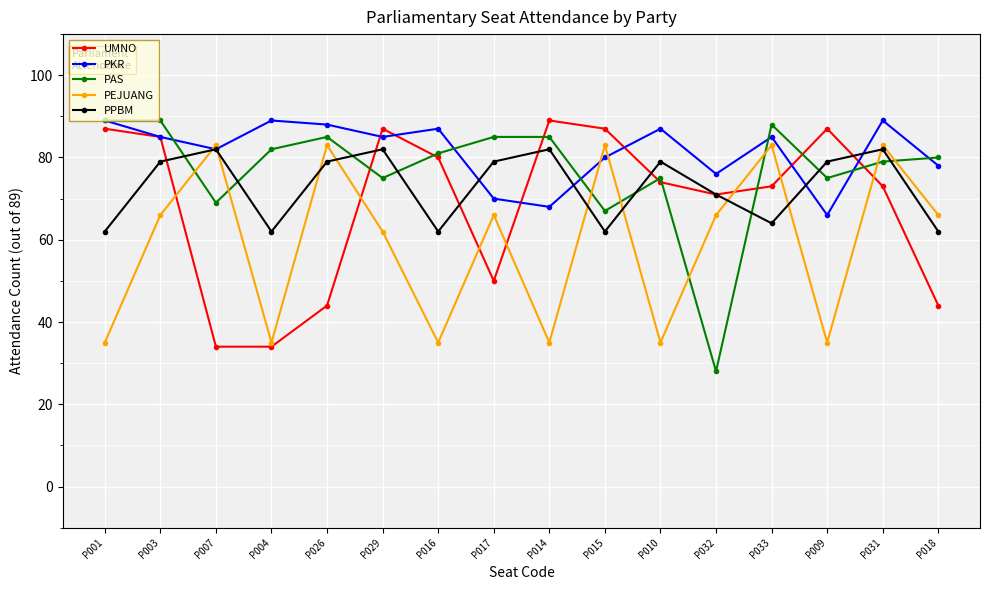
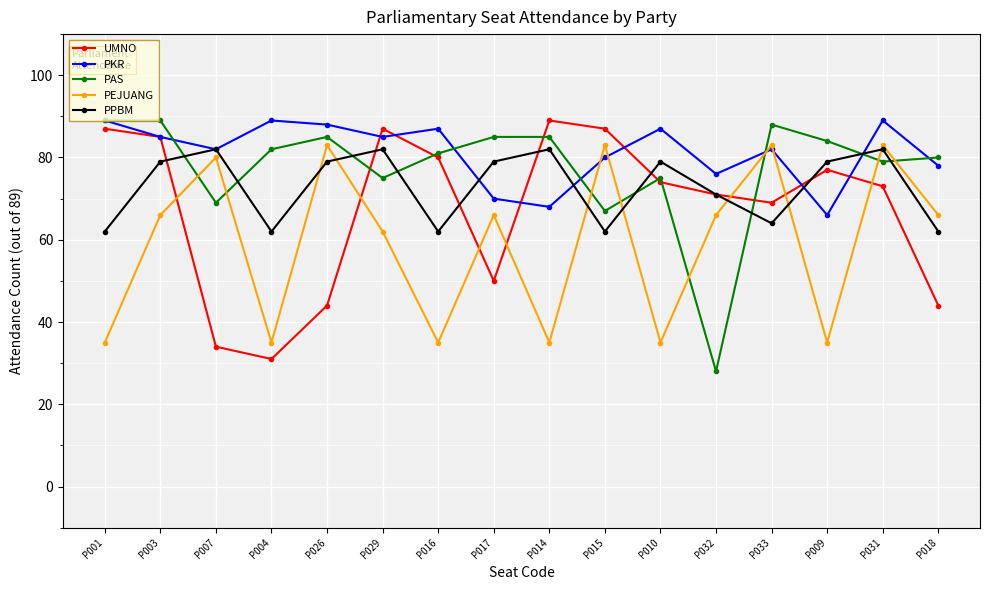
PEJUANG, P007: 83 -> 80
UMNO, P004: 34 -> 31
UMNO, P033: 73 -> 69
PKR, P033: 85 -> 82
UMNO, P009: 87 -> 77
PAS, P009: 75 -> 84
